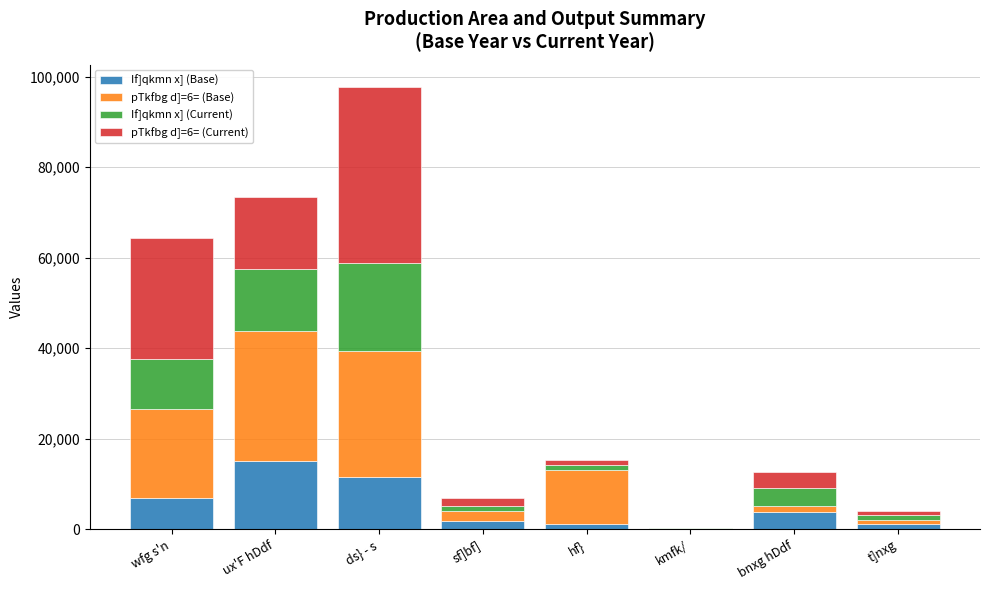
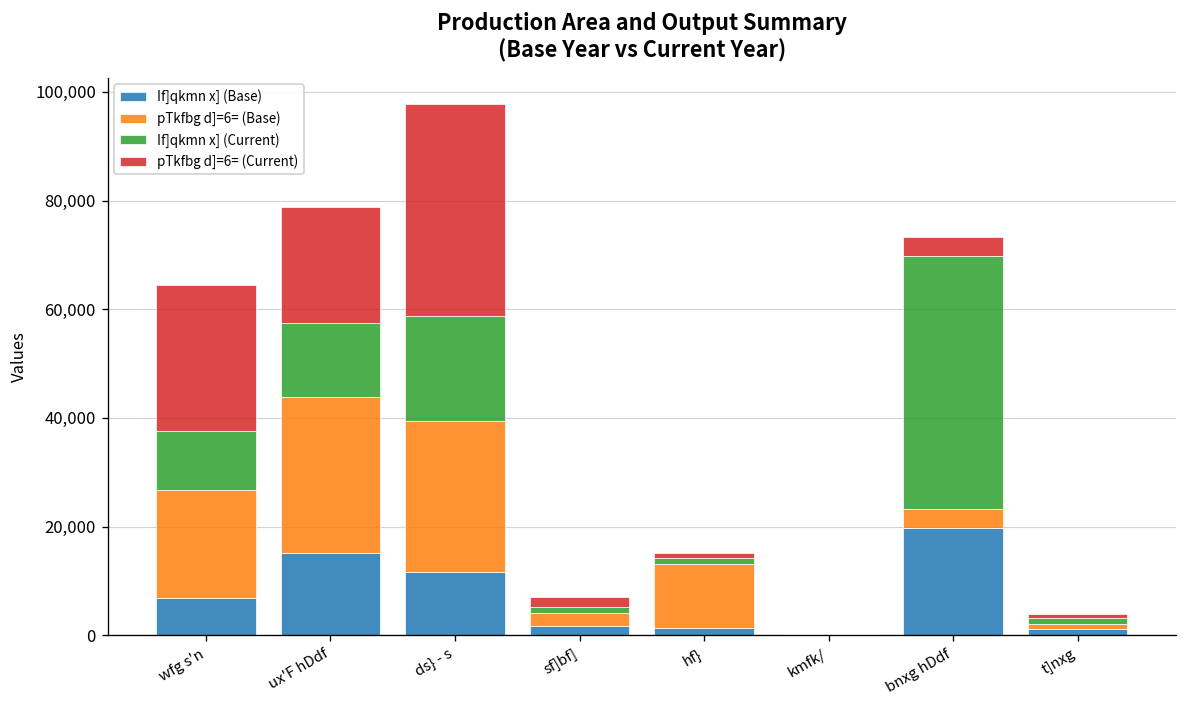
pTkfbg d]=6= (Current), ux'F hDdf: 16,000 -> 21,000
If]qkmn x] (Base), bnxg hDdf: 4,000 -> 20,000
pTkfbg d]=6= (Base), bnxg hDdf: 1,000 -> 4,000
If]qkmn x] (Current), bnxg hDdf: 4,000 -> 46,000
